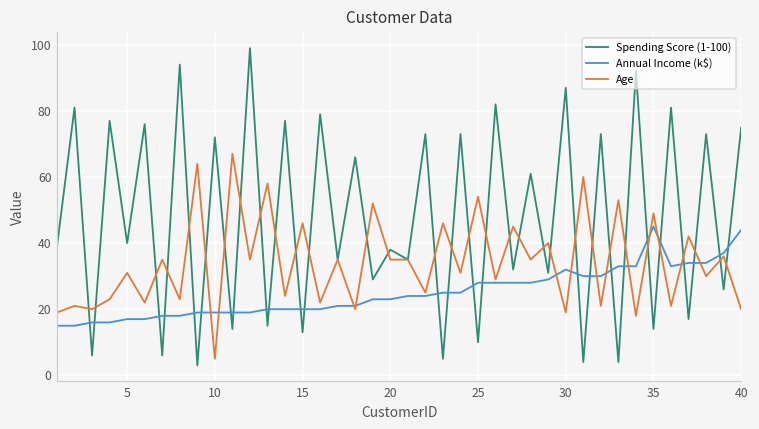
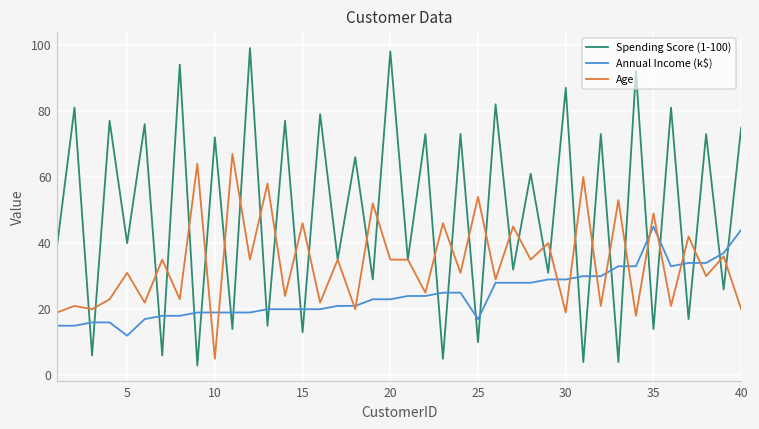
Annual Income (k$), 5: 17 -> 12
Spending Score (1-100), 20: 38 -> 98
Annual Income (k$), 25: 28 -> 17
Annual Income (k$), 30: 32 -> 29
